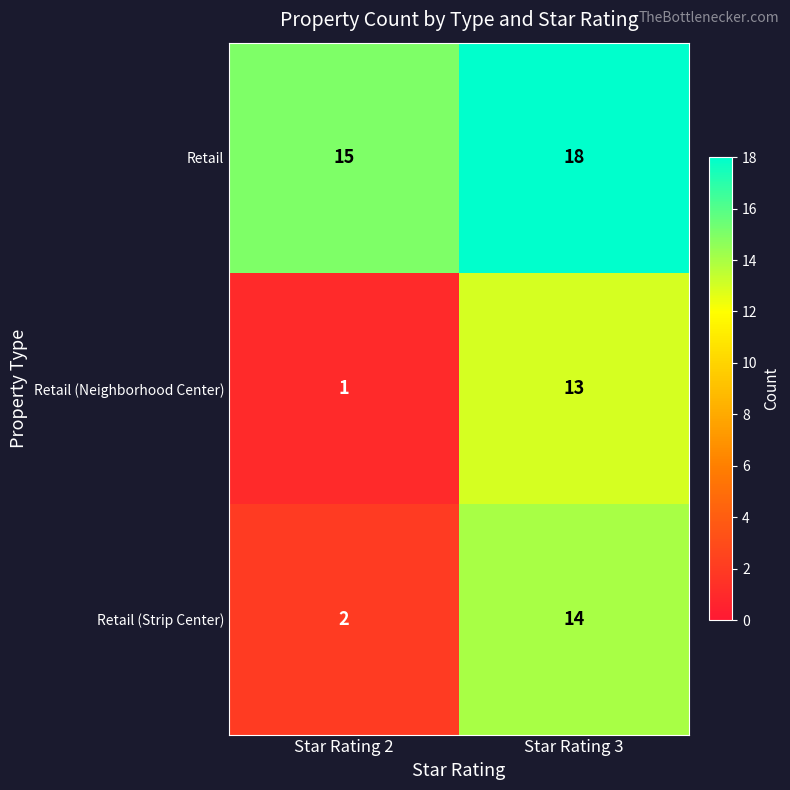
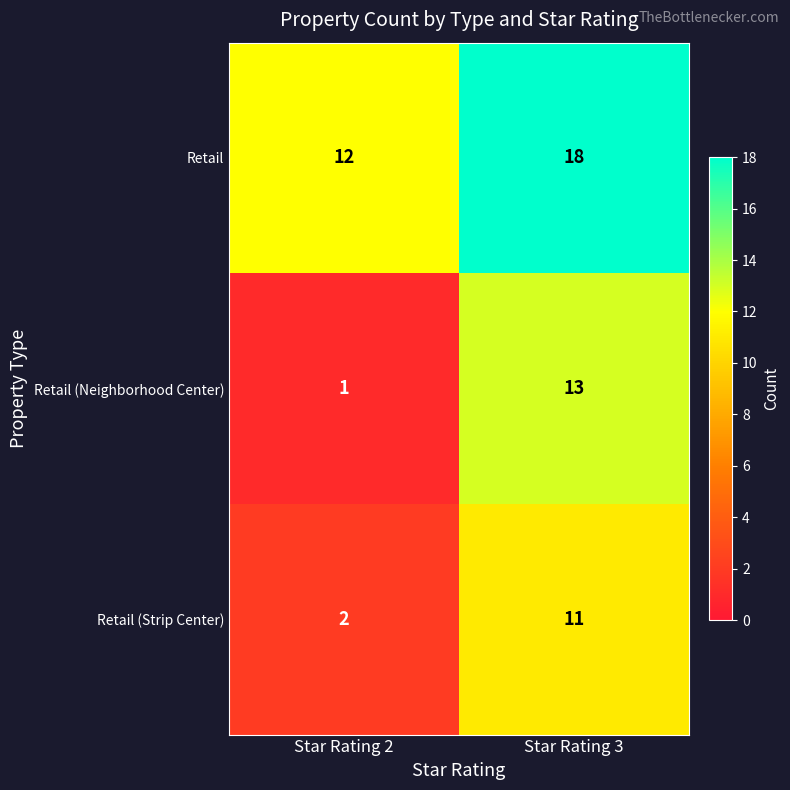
Retail, Star Rating 2: 15 -> 12
Retail (Strip Center), Star Rating 3: 14 -> 11
